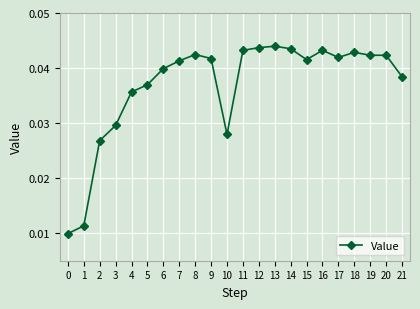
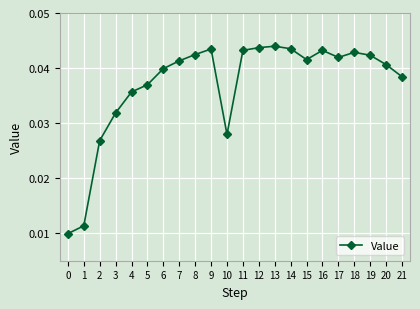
3: 0.030 -> 0.032
9: 0.042 -> 0.043
20: 0.042 -> 0.041
